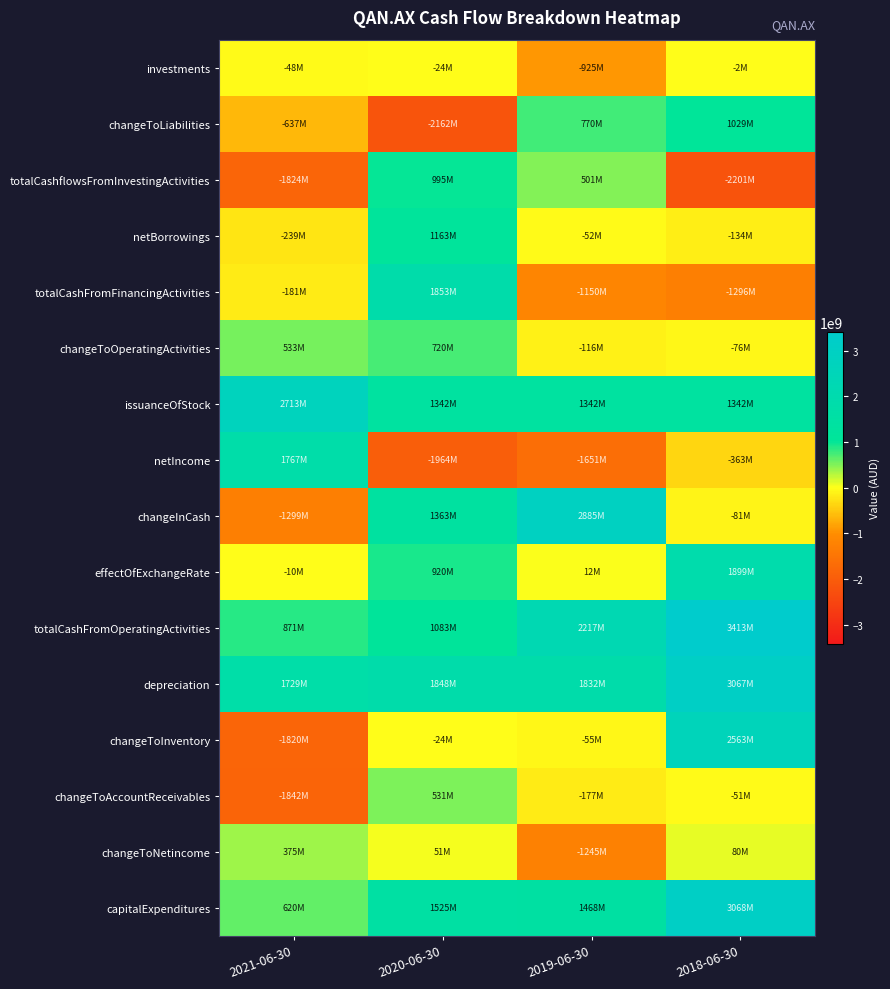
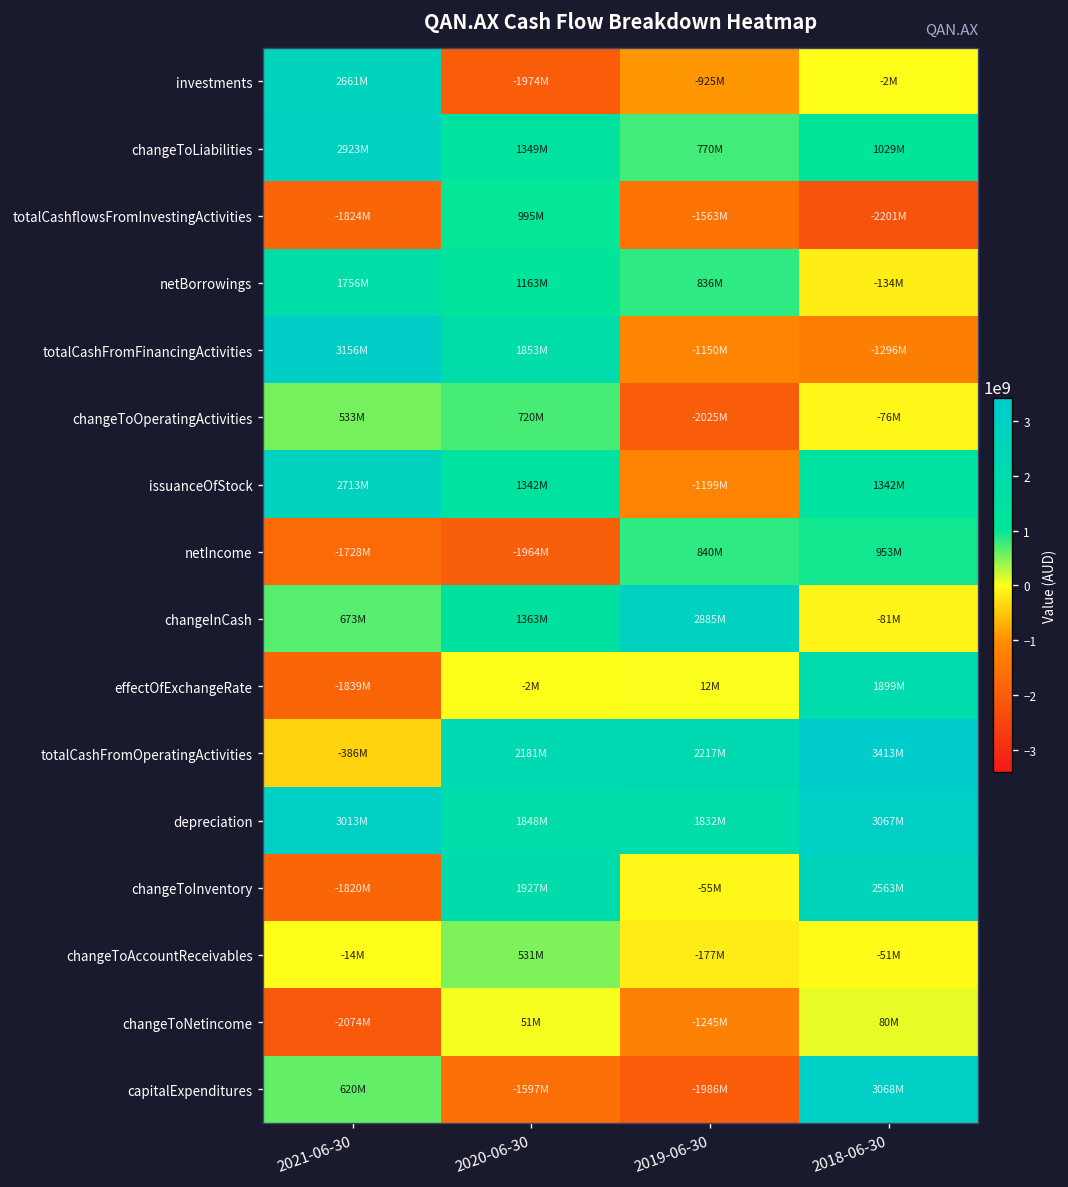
investments, 2021-06-30: -48M -> 2661M
investments, 2020-06-30: -24M -> -1974M
changeToLiabilities, 2021-06-30: -637M -> 2923M
changeToLiabilities, 2020-06-30: -2162M -> 1349M
totalCashflowsFromInvestingActivities, 2019-06-30: 501M -> -1563M
netBorrowings, 2021-06-30: -239M -> 1756M
netBorrowings, 2019-06-30: -52M -> 836M
totalCashFromFinancingActivities, 2021-06-30: -181M -> 3156M
changeToOperatingActivities, 2019-06-30: -116M -> -2025M
issuanceOfStock, 2019-06-30: 1342M -> -1199M
netIncome, 2021-06-30: 1767M -> -1728M
netIncome, 2019-06-30: -1651M -> 840M
netIncome, 2018-06-30: -363M -> 953M
changeInCash, 2021-06-30: -1299M -> 673M
effectOfExchangeRate, 2021-06-30: -10M -> -1839M
effectOfExchangeRate, 2020-06-30: 920M -> -2M
totalCashFromOperatingActivities, 2021-06-30: 871M -> -386M
totalCashFromOperatingActivities, 2020-06-30: 1083M -> 2181M
depreciation, 2021-06-30: 1729M -> 3013M
changeToInventory, 2020-06-30: -24M -> 1927M
changeToAccountReceivables, 2021-06-30: -1842M -> -14M
changeToNetincome, 2021-06-30: 375M -> -2074M
capitalExpenditures, 2020-06-30: 1525M -> -1597M
capitalExpenditures, 2019-06-30: 1468M -> -1986M
